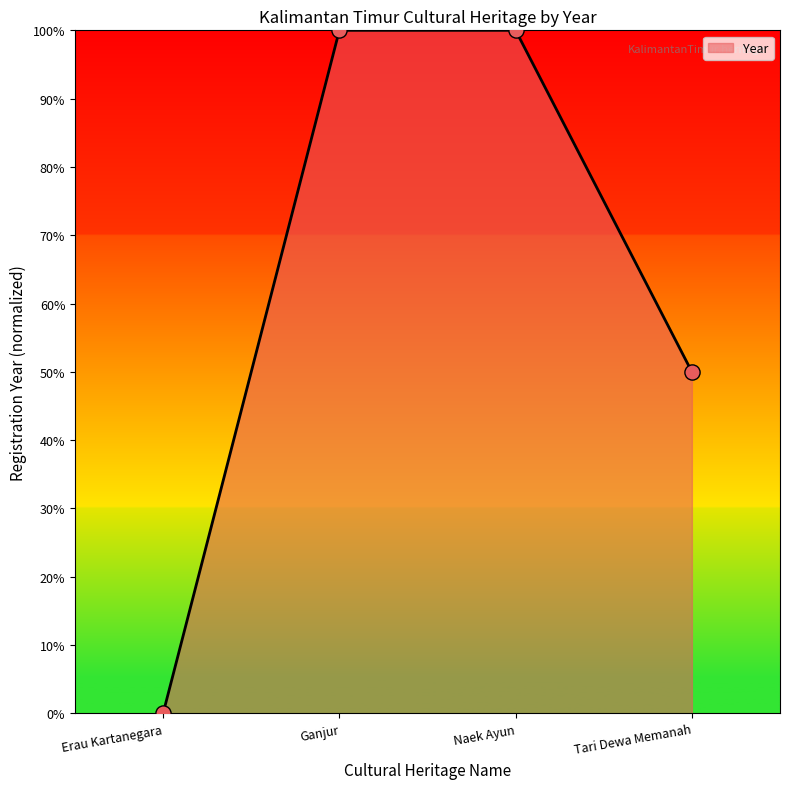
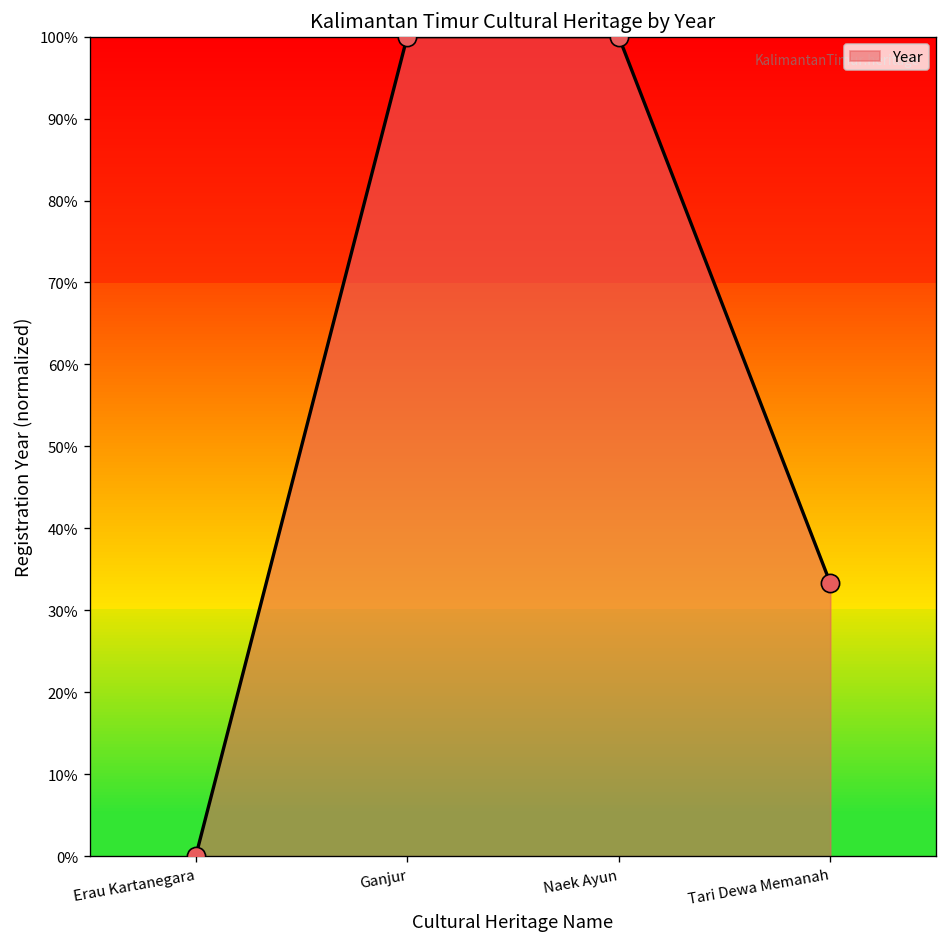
Tari Dewa Memanah: 50% -> 33%
